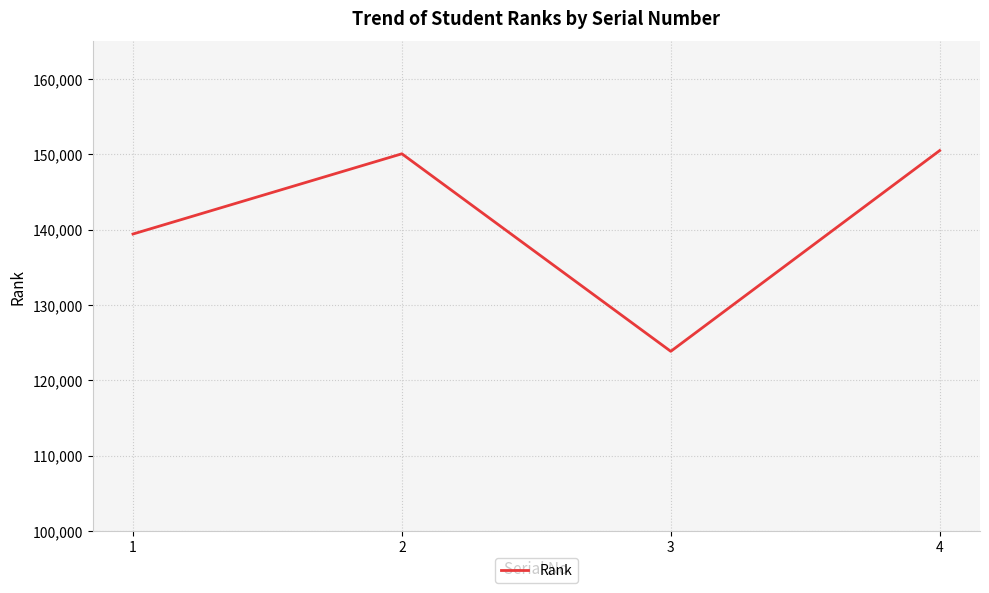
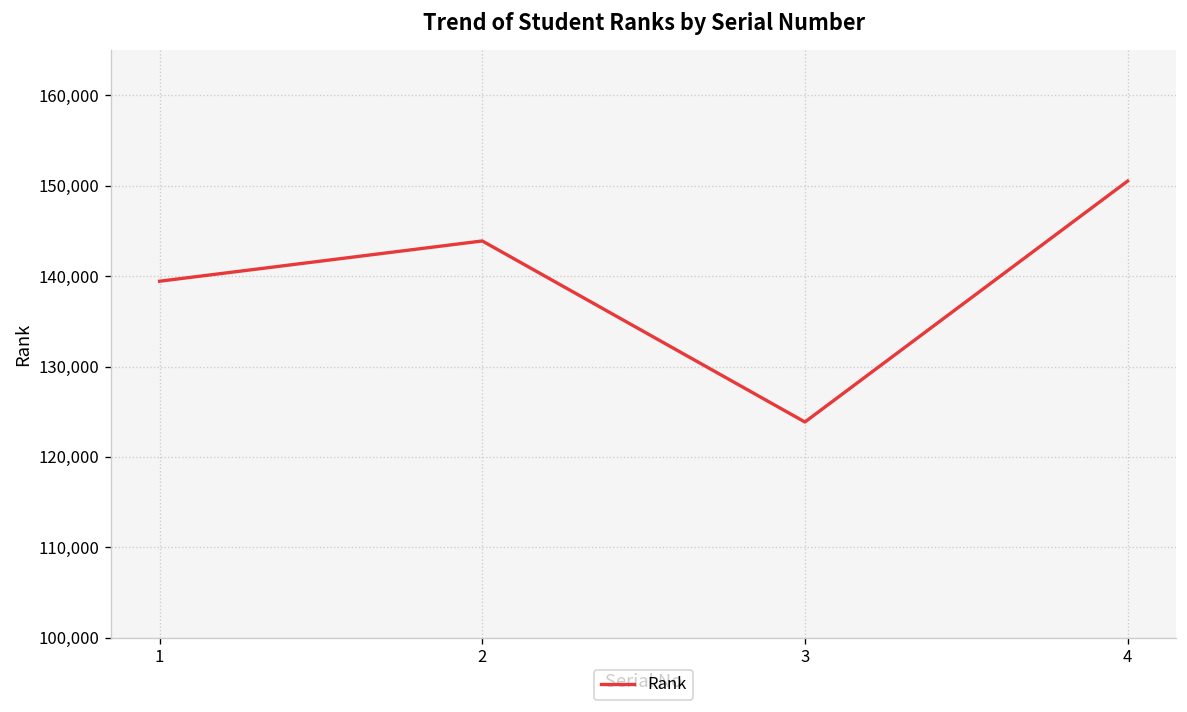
2: 150,000 -> 144,000
